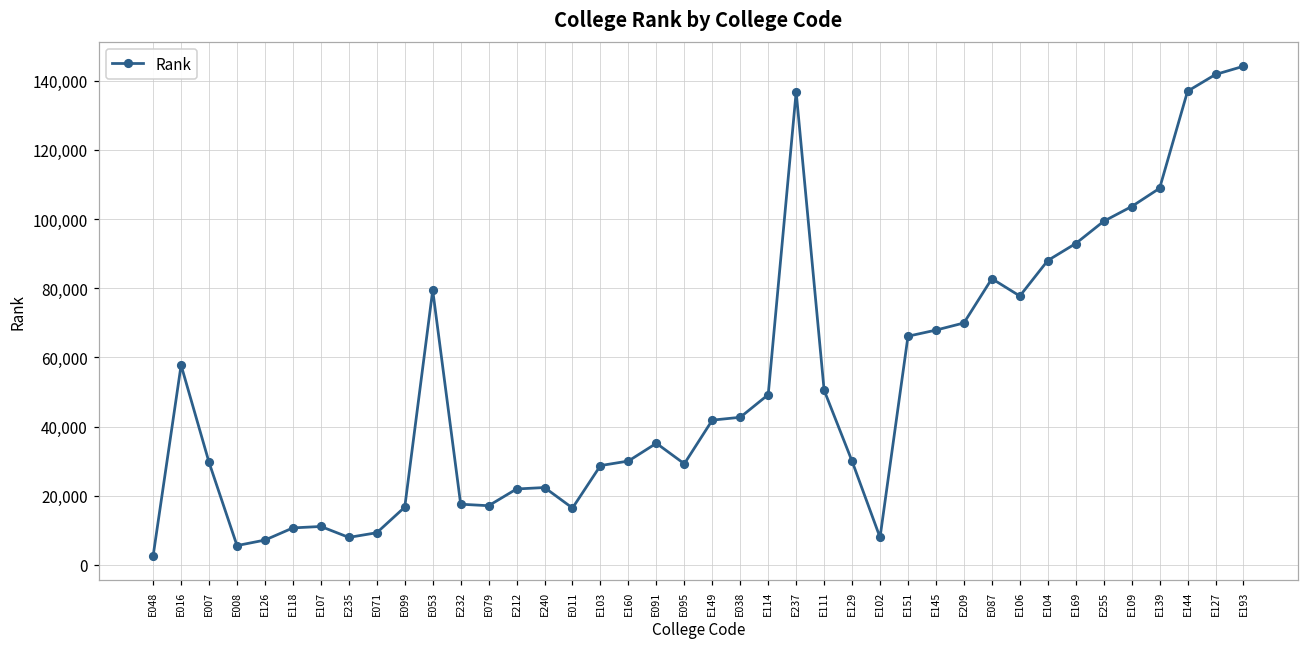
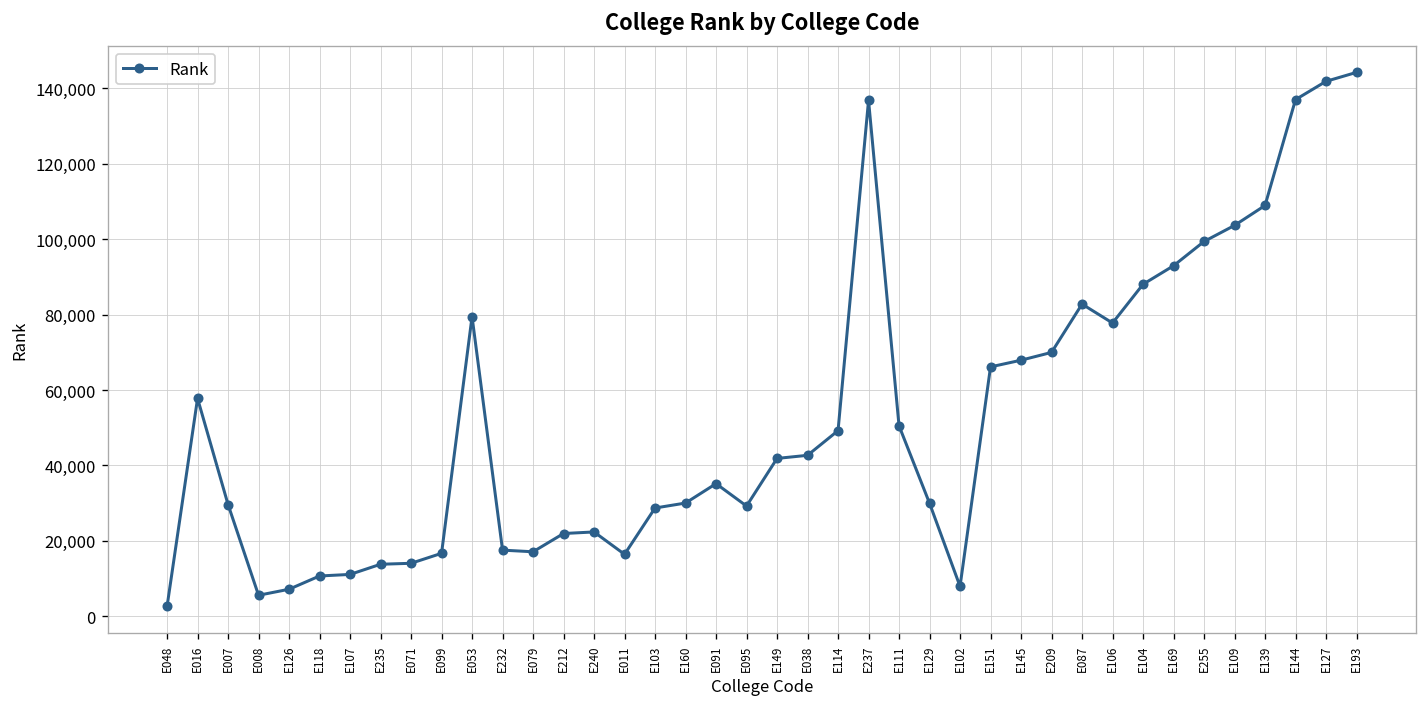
E235: 8,000 -> 14,000
E071: 9,000 -> 14,000
